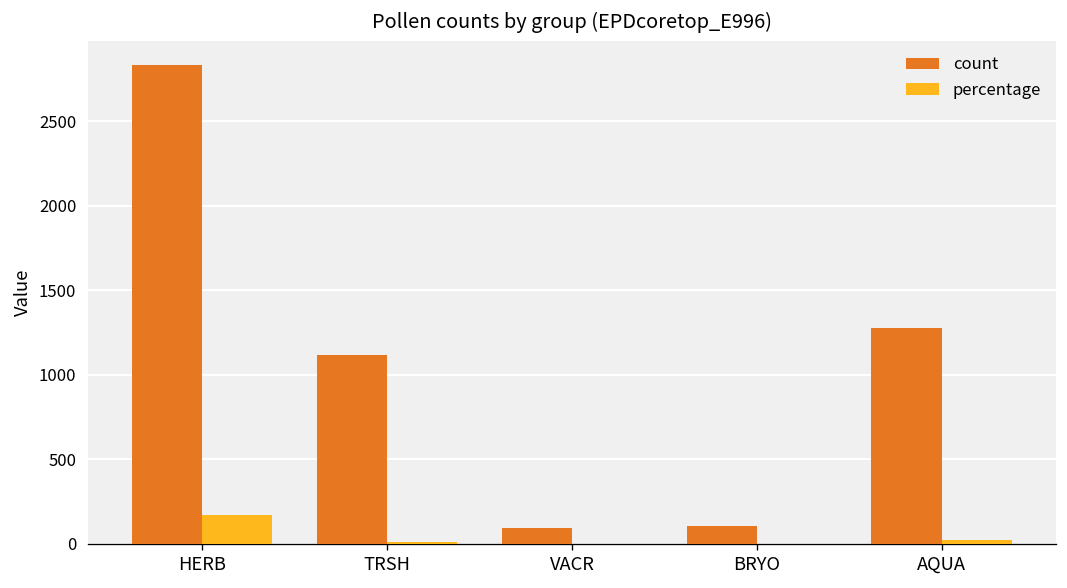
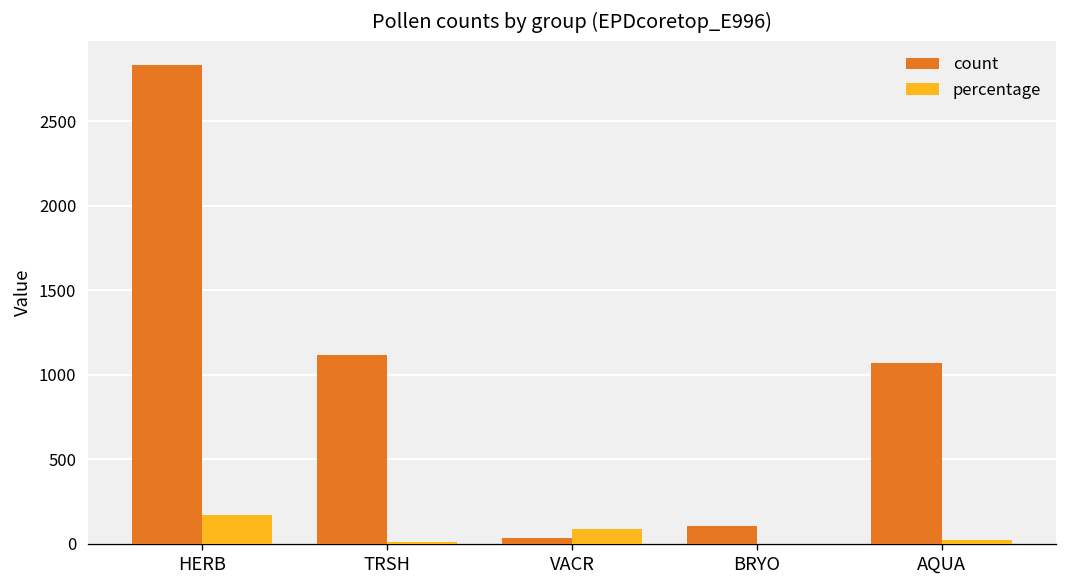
count, VACR: 90 -> 30
percentage, VACR: 0 -> 90
count, AQUA: 1280 -> 1070
